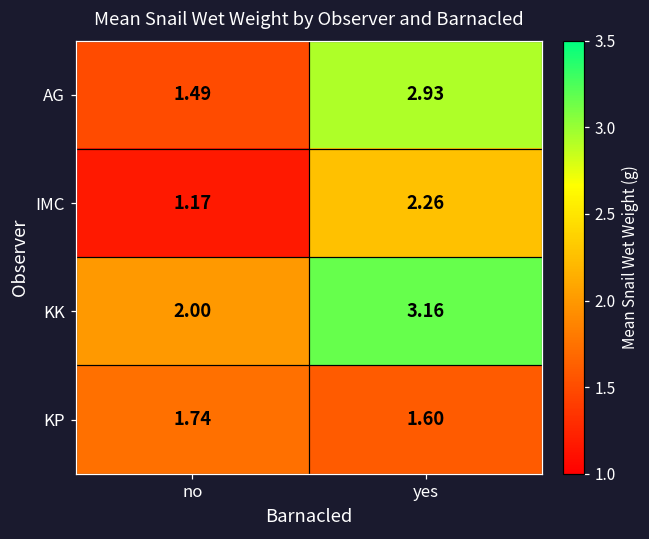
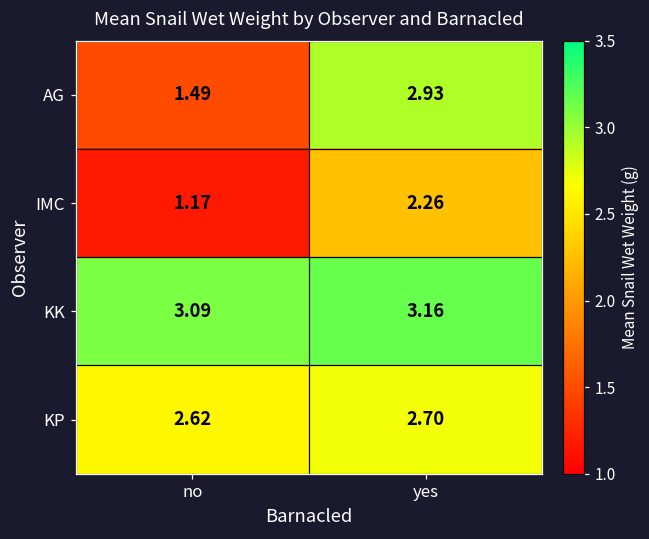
KK, no: 2.00 -> 3.09
KP, no: 1.74 -> 2.62
KP, yes: 1.60 -> 2.70
